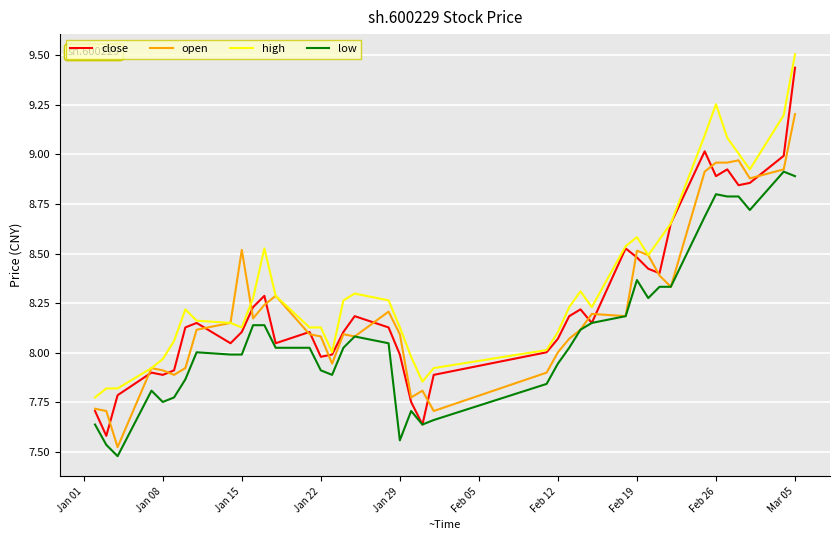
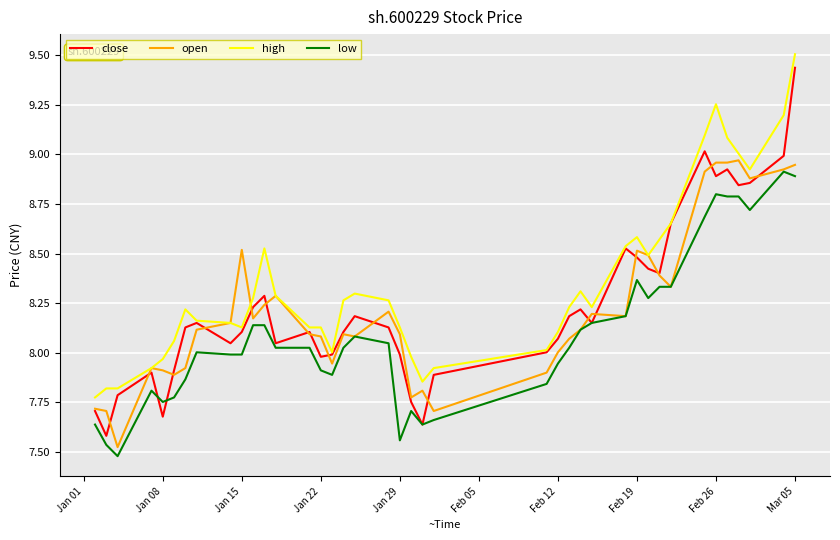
close, Jan 08: 7.89 -> 7.68
open, Mar 05: 9.20 -> 8.95
